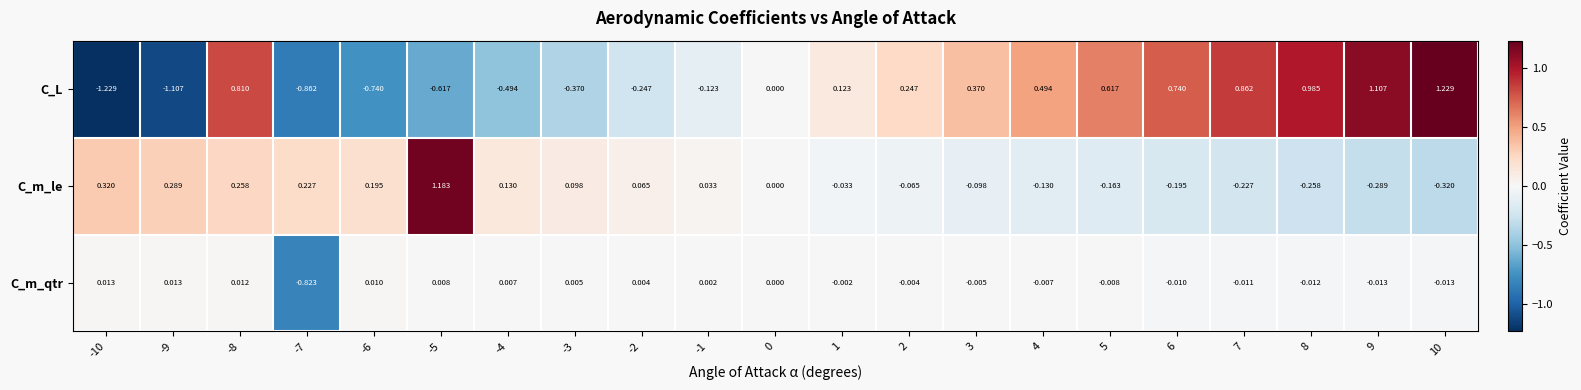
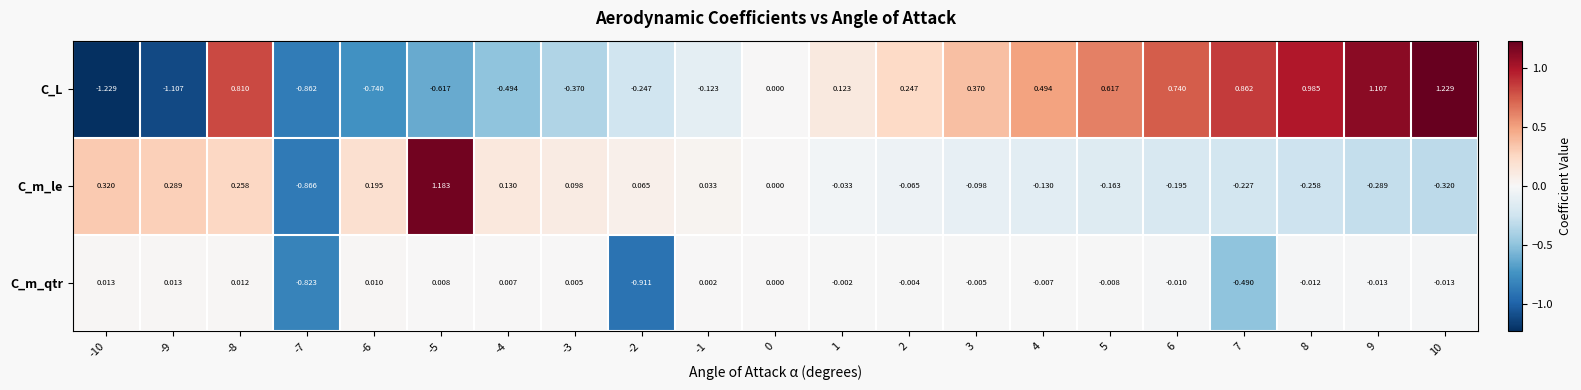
C_m_le, -7: 0.227 -> -0.866
C_m_qtr, -2: 0.004 -> -0.911
C_m_qtr, 7: -0.011 -> -0.490
